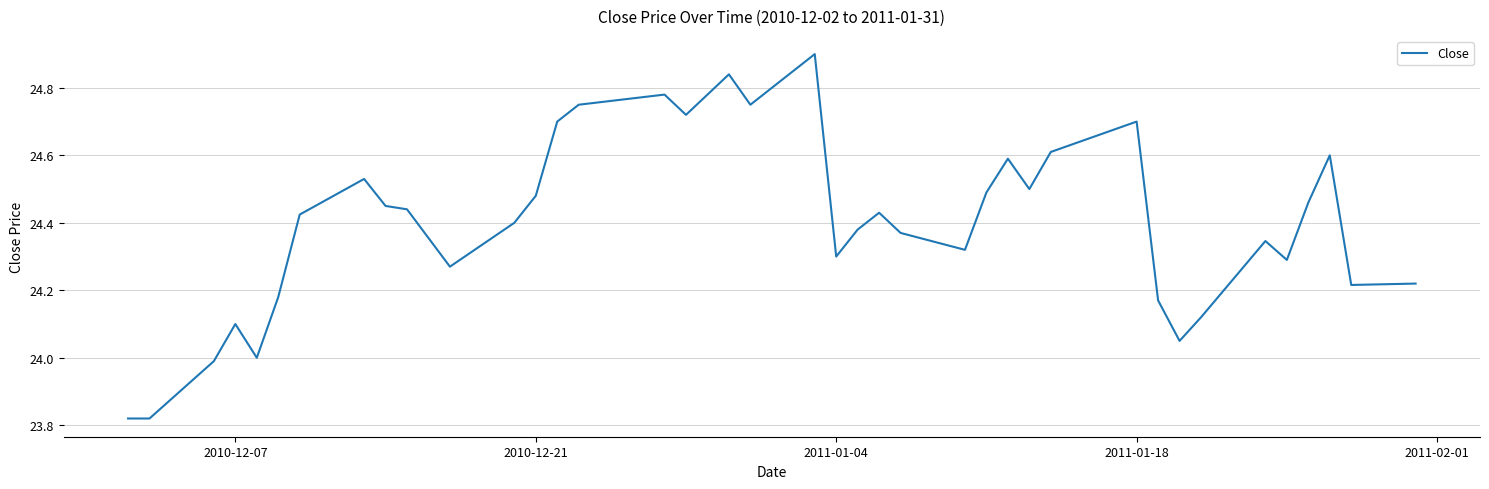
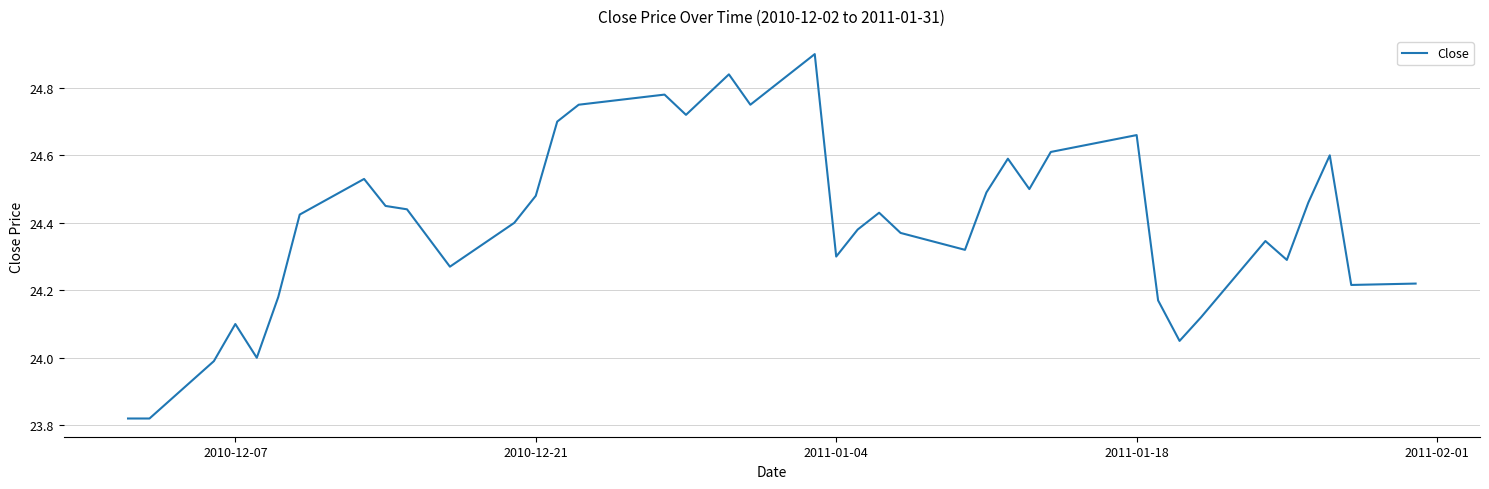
2011-01-18: 24.70 -> 24.66
